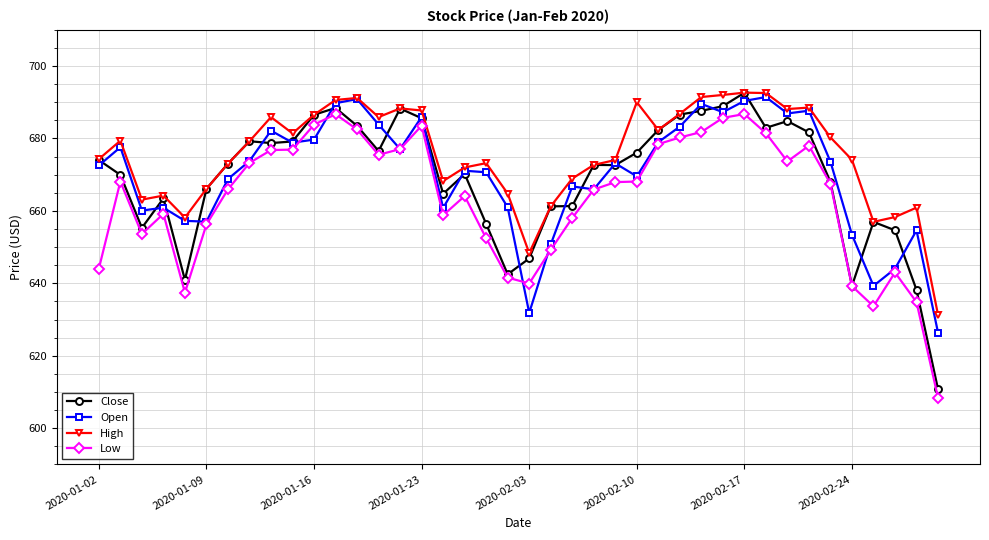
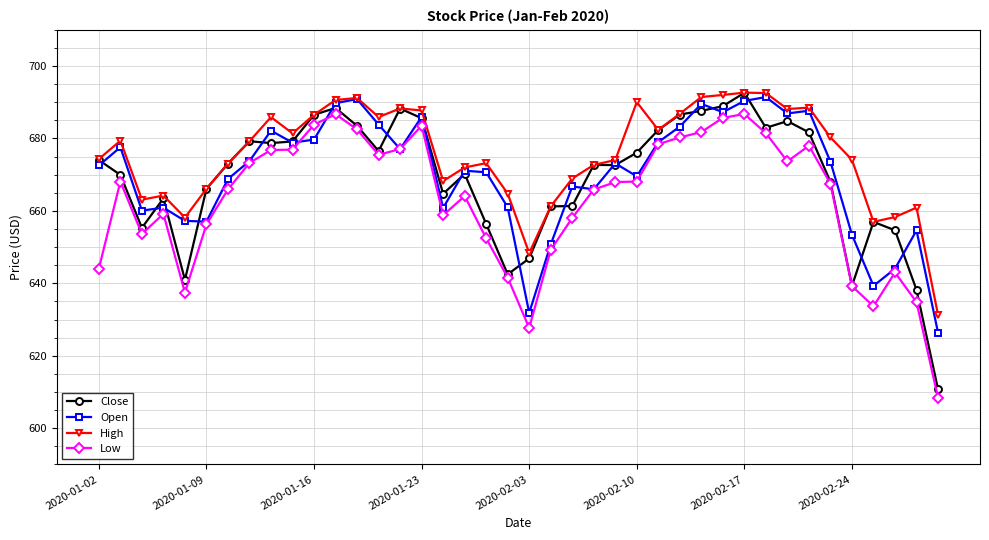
Low, 2020-02-03: 640 -> 628
